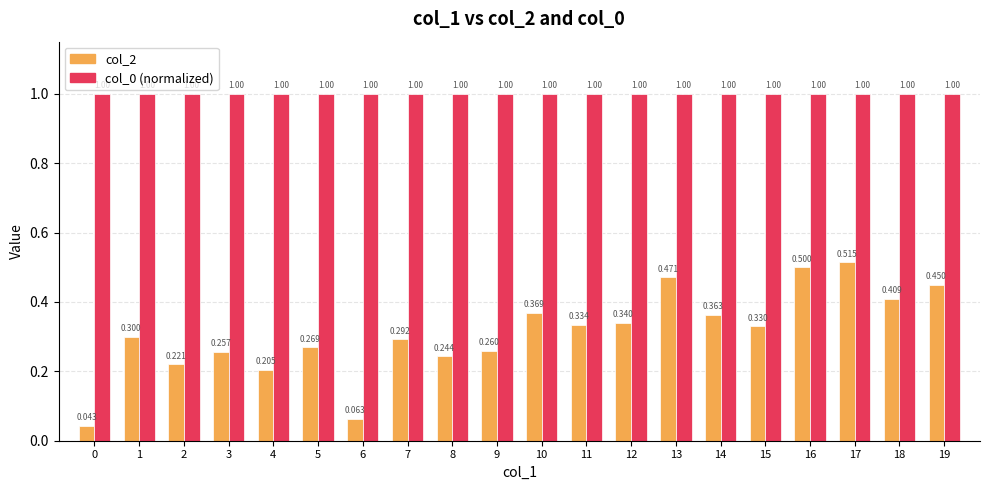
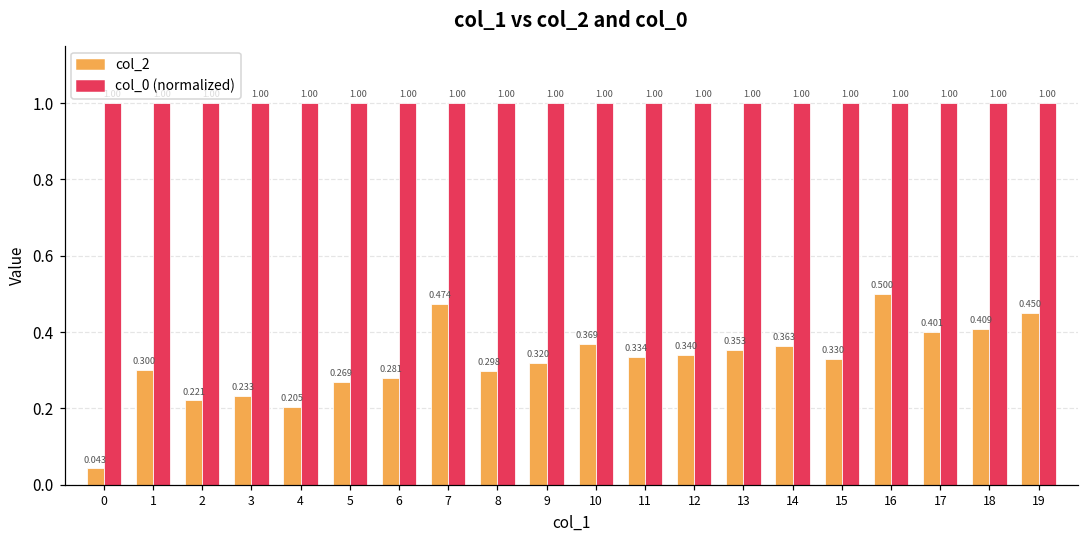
col_2, 3: 0.257 -> 0.233
col_2, 6: 0.063 -> 0.281
col_2, 7: 0.292 -> 0.474
col_2, 8: 0.244 -> 0.298
col_2, 9: 0.260 -> 0.320
col_2, 13: 0.471 -> 0.353
col_2, 17: 0.515 -> 0.401
